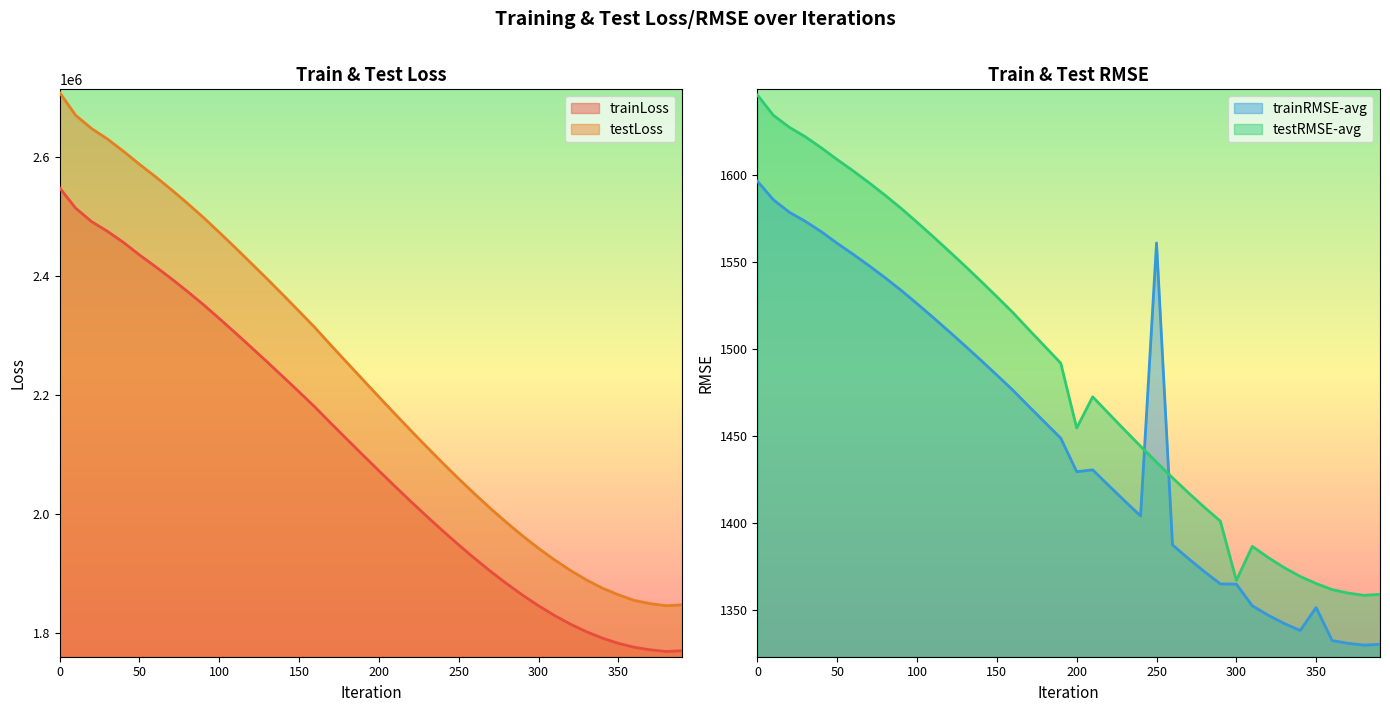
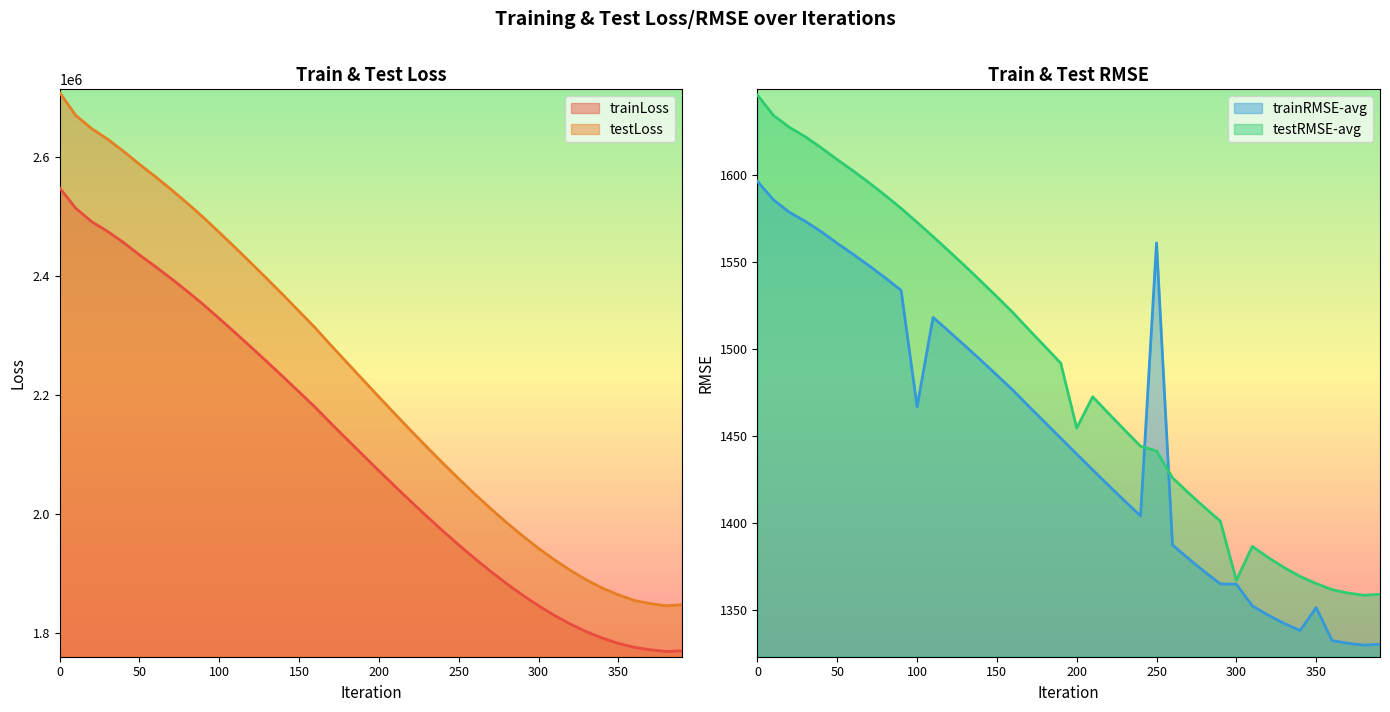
Train & Test RMSE, trainRMSE-avg, 100: 1526 -> 1467
Train & Test RMSE, trainRMSE-avg, 200: 1429 -> 1440
Train & Test RMSE, testRMSE-avg, 250: 1435 -> 1441
